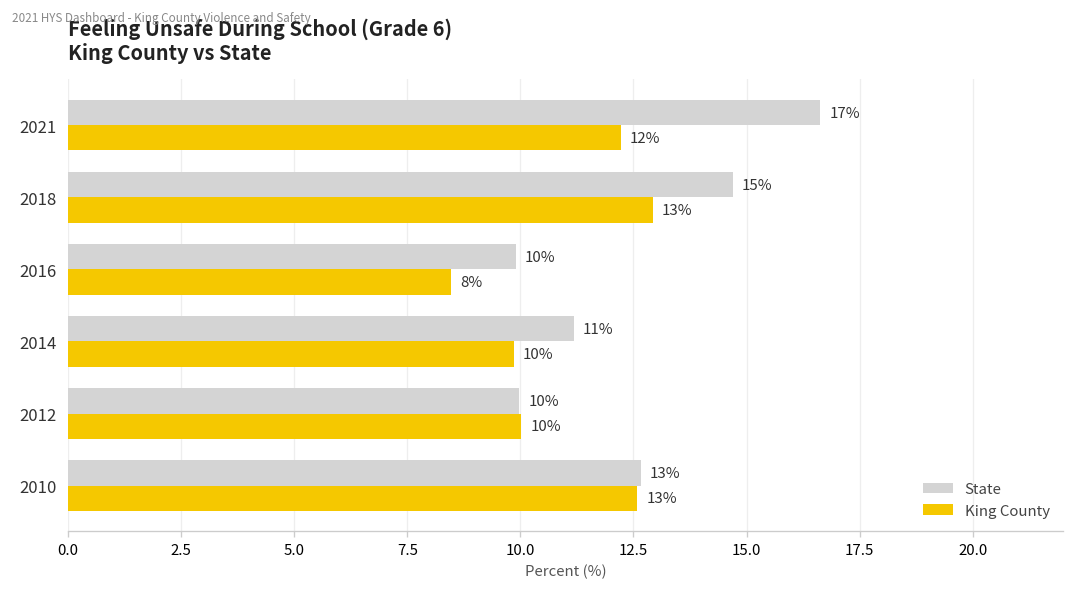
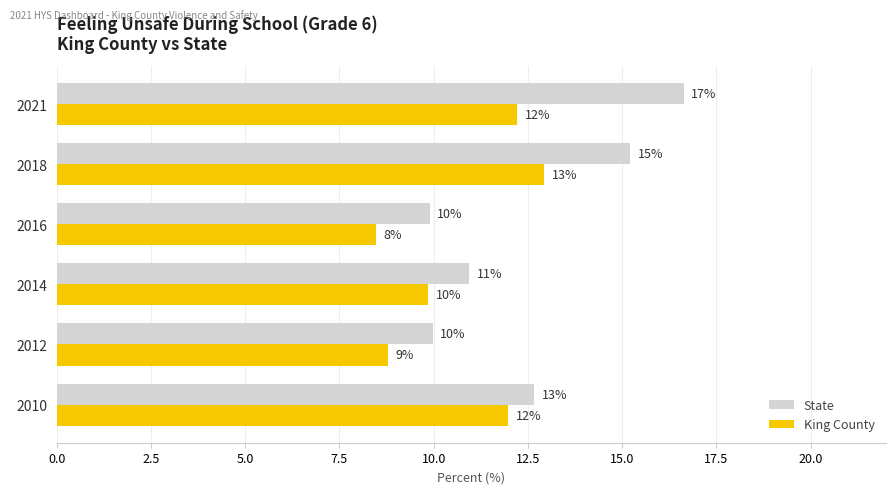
State, 2018: 14.7 -> 15.2
State, 2014: 11.2 -> 10.9
King County, 2012: 10% -> 9%
King County, 2010: 13% -> 12%
